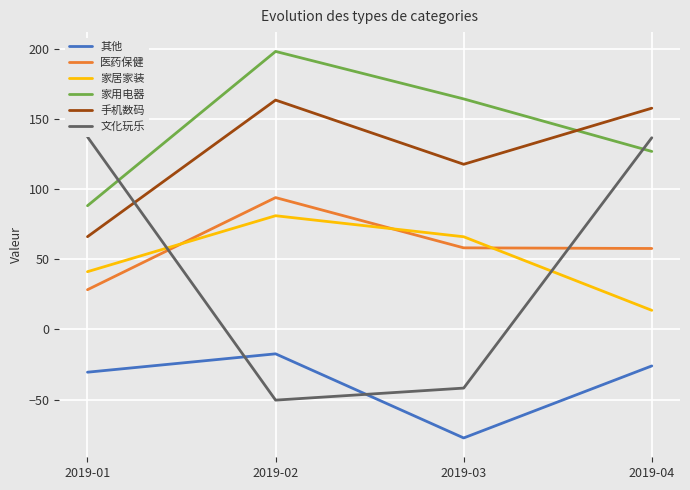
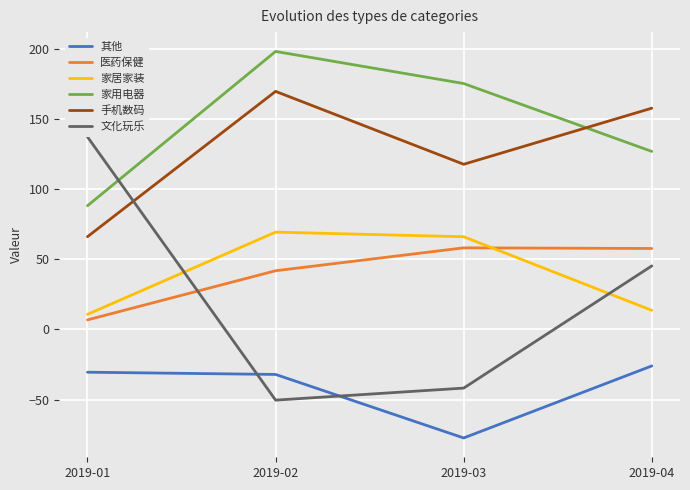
医药保健, 2019-01: 28 -> 7
家居家装, 2019-01: 41 -> 11
其他, 2019-02: -17 -> -32
医药保健, 2019-02: 94 -> 42
家居家装, 2019-02: 81 -> 69
手机数码, 2019-02: 163 -> 170
家用电器, 2019-03: 164 -> 175
文化玩乐, 2019-04: 137 -> 45
